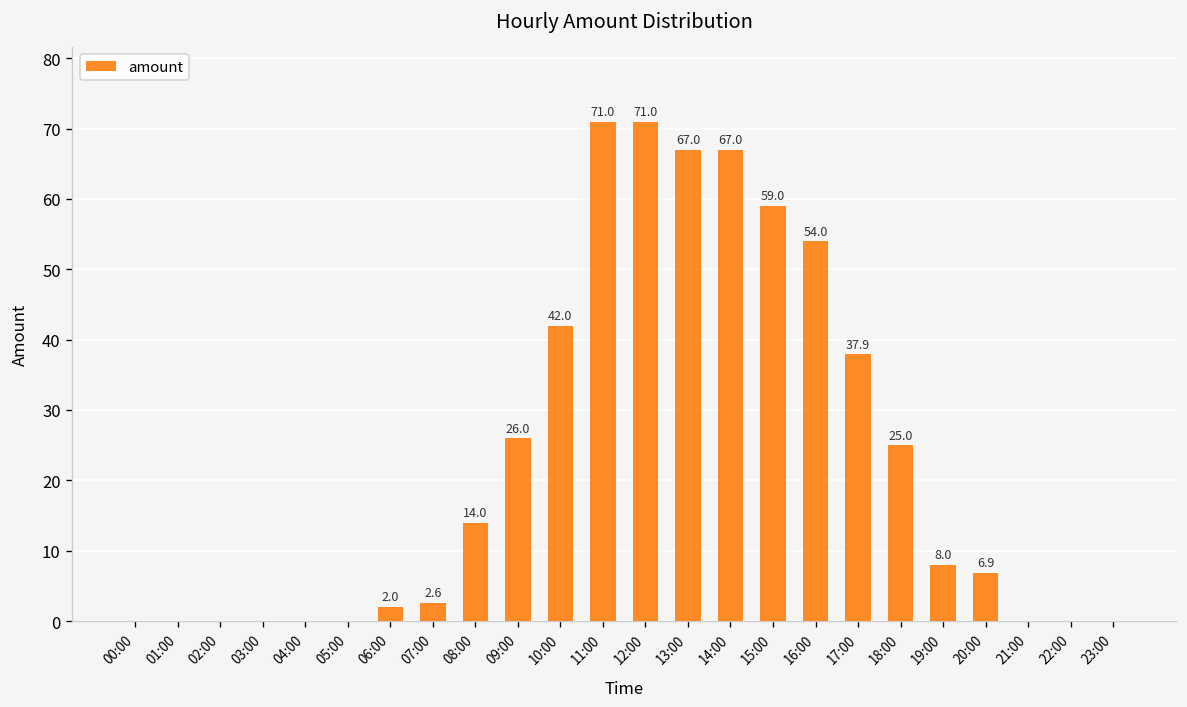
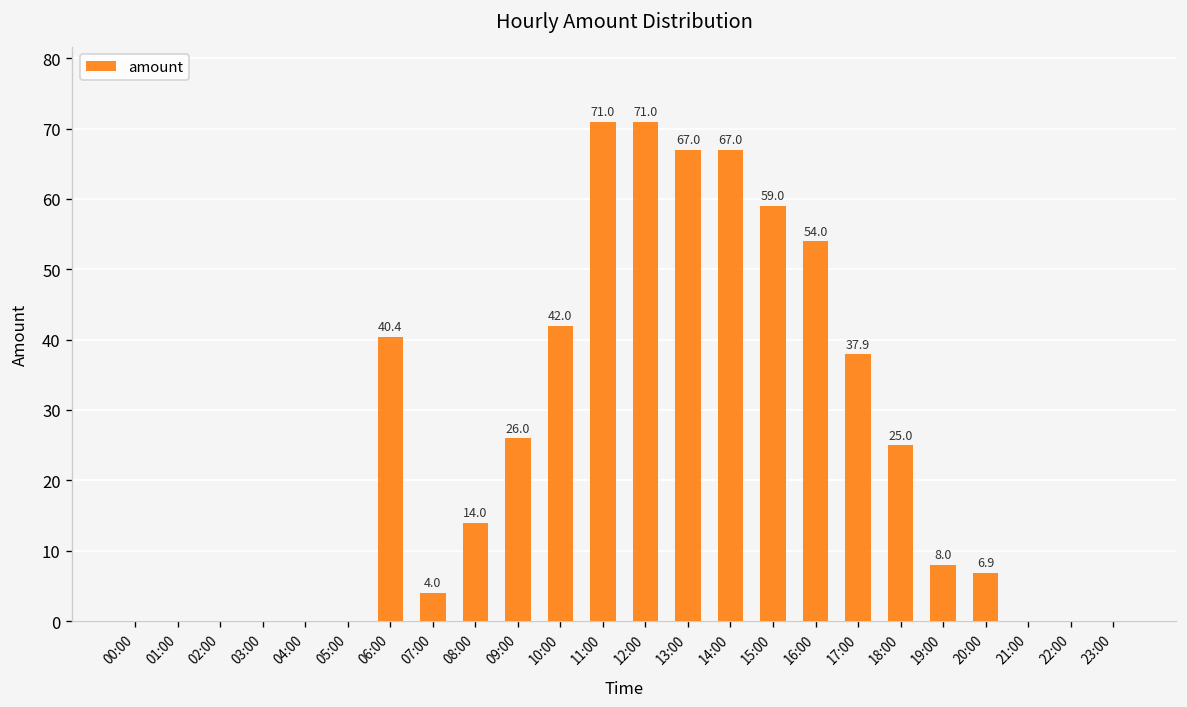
06:00: 2.0 -> 40.4
07:00: 2.6 -> 4.0
